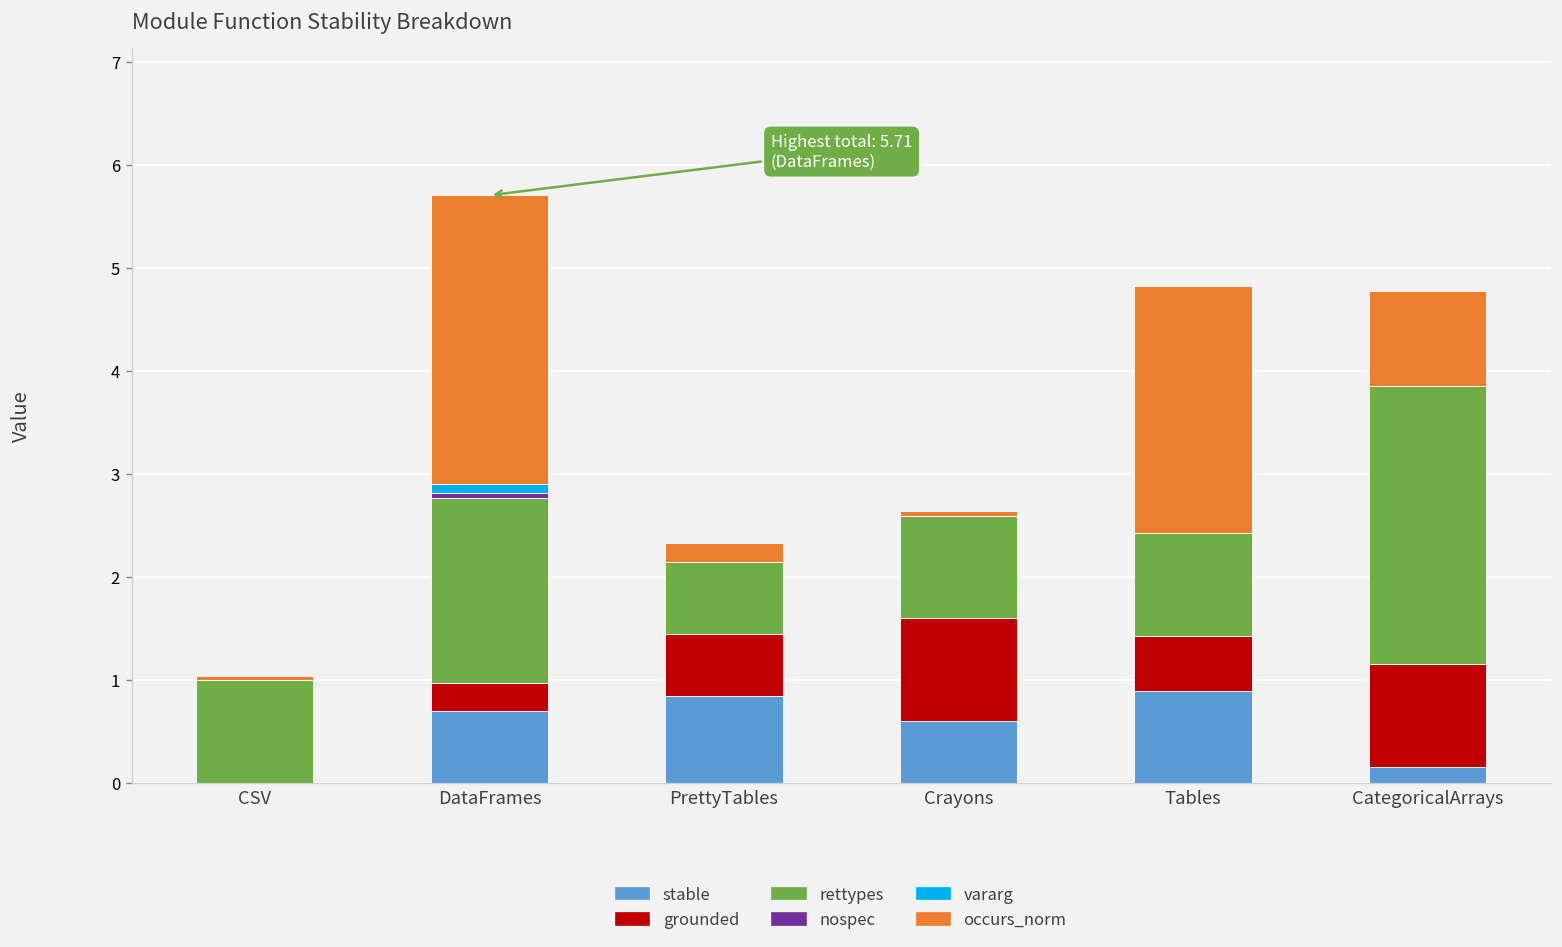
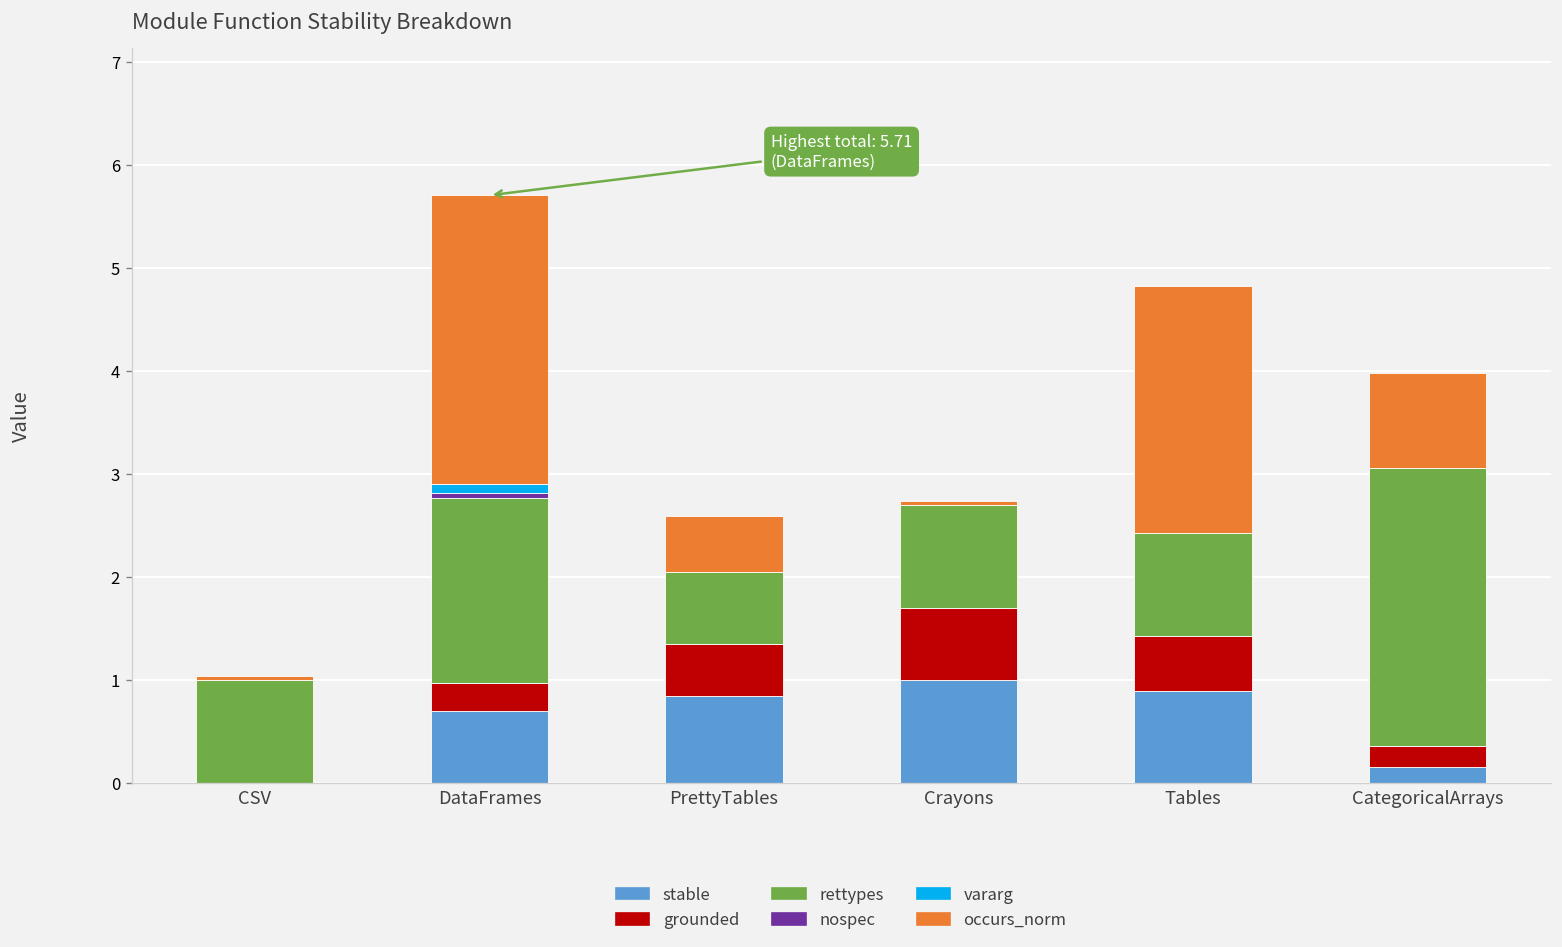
grounded, PrettyTables: 0.6 -> 0.5
occurs_norm, PrettyTables: 0.2 -> 0.6
stable, Crayons: 0.6 -> 1.0
grounded, Crayons: 1.0 -> 0.7
grounded, CategoricalArrays: 1.0 -> 0.2
